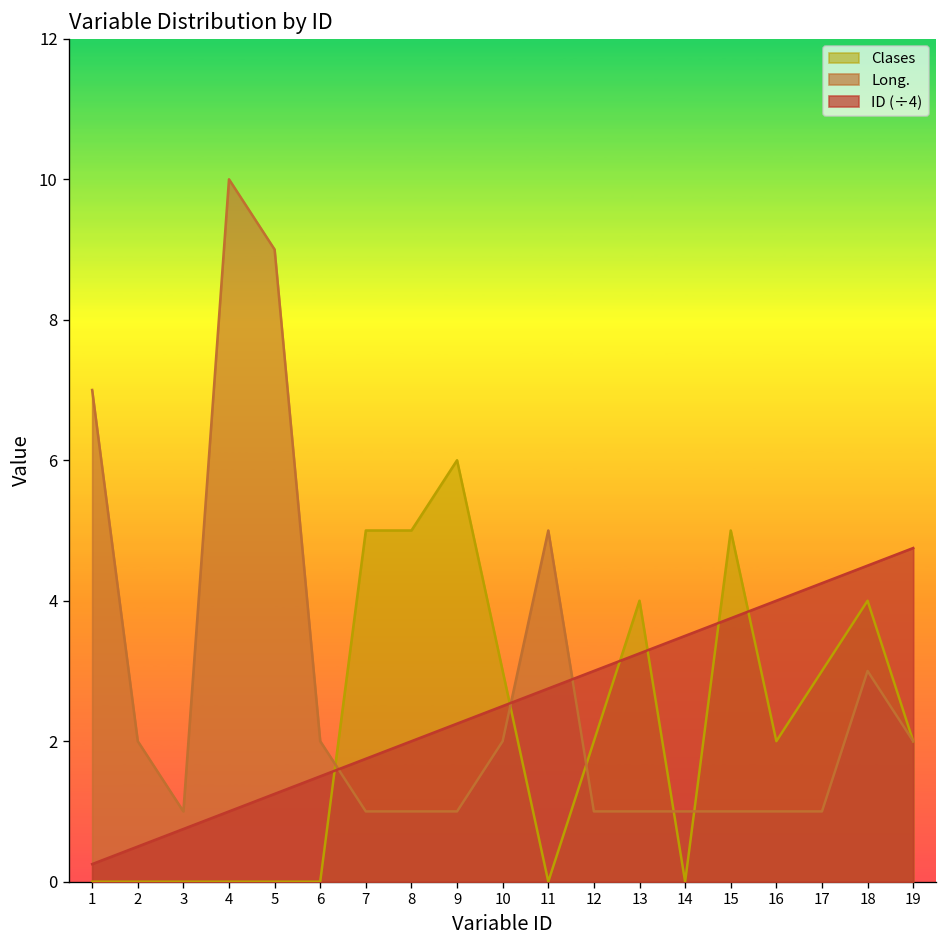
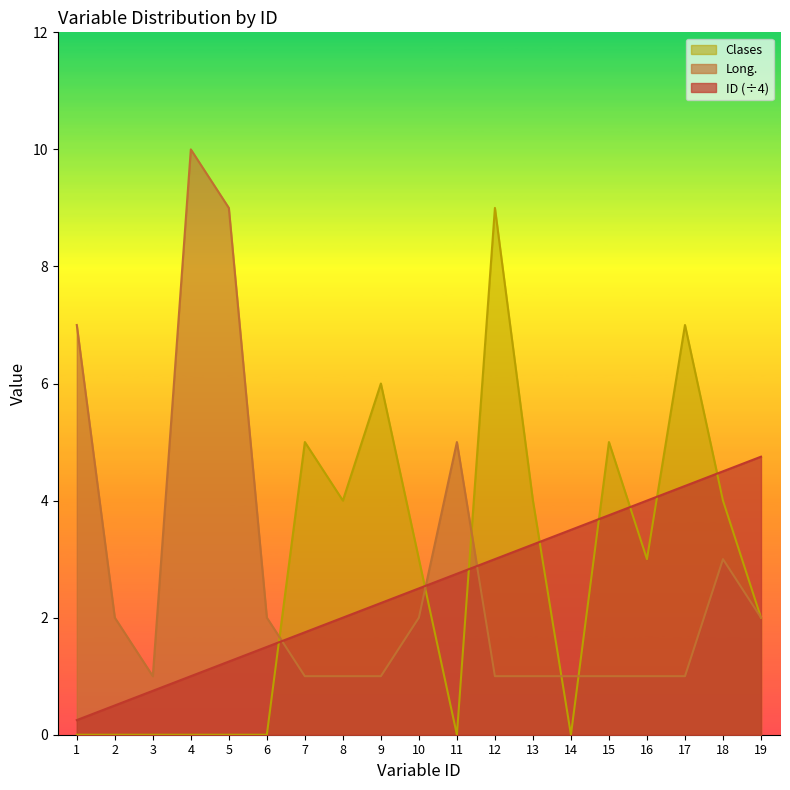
Clases, 8: 5 -> 4
Clases, 12: 2 -> 9
Clases, 16: 2 -> 3
Clases, 17: 3 -> 7
